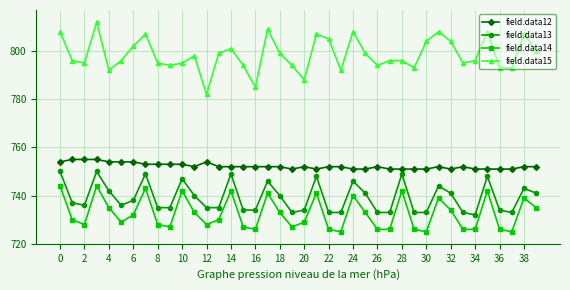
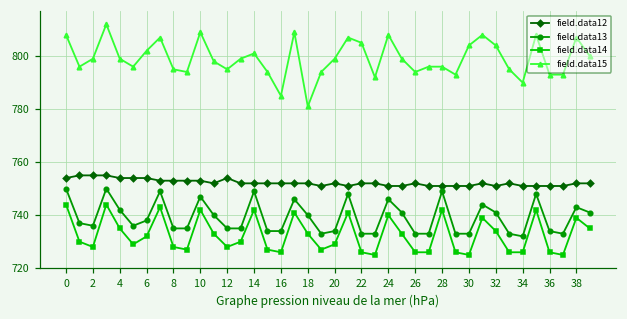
field.data15, 2: 795 -> 799
field.data15, 4: 792 -> 799
field.data15, 10: 795 -> 809
field.data15, 12: 782 -> 795
field.data15, 18: 799 -> 781
field.data15, 20: 788 -> 799
field.data15, 34: 796 -> 790
